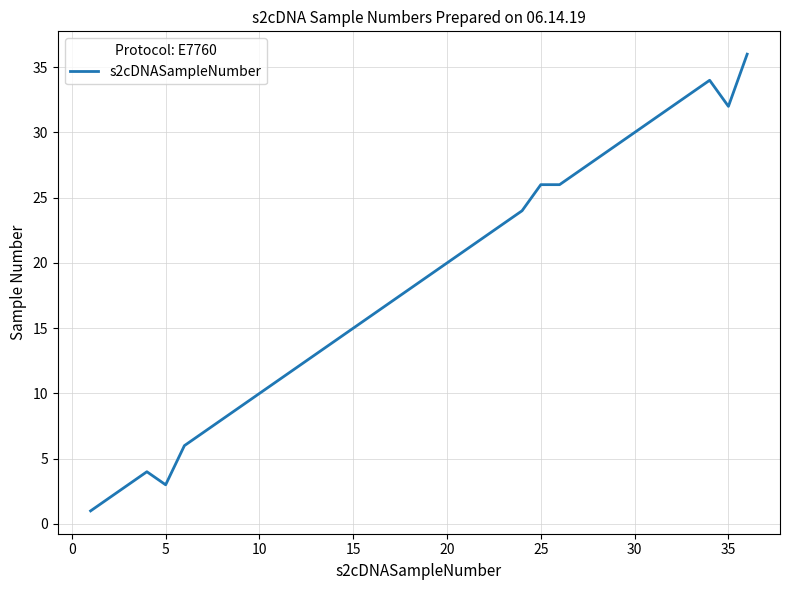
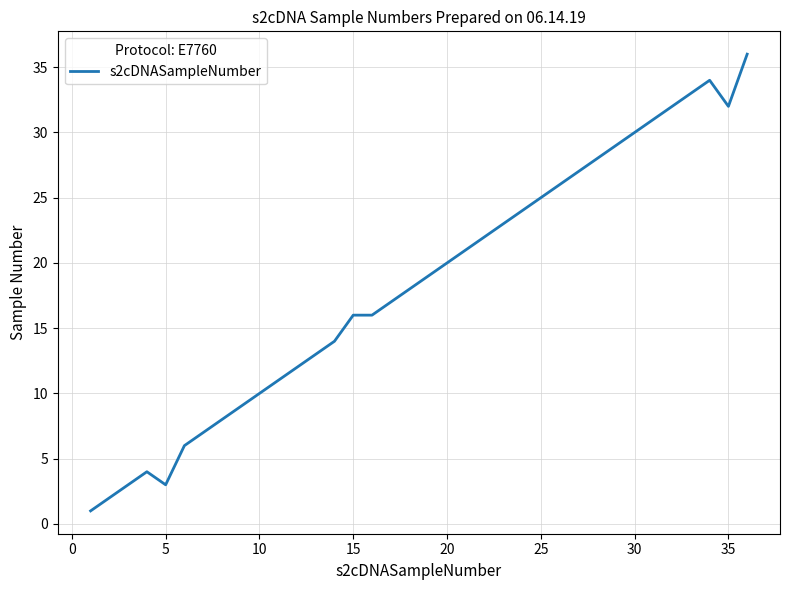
15: 15 -> 16
25: 26 -> 25
